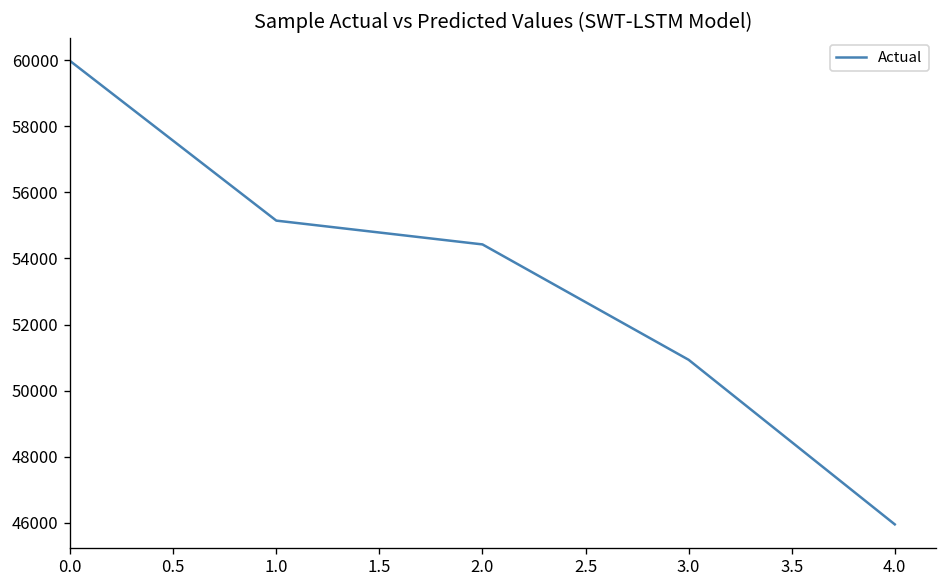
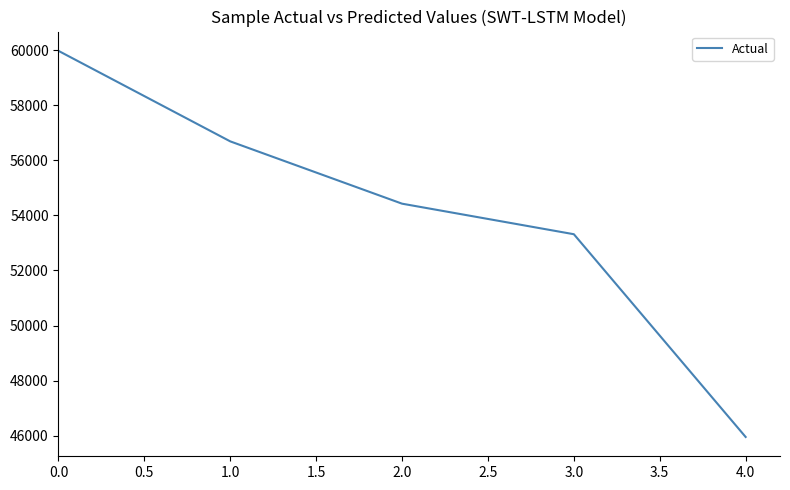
1.0: 55100 -> 56700
3.0: 50900 -> 53300
